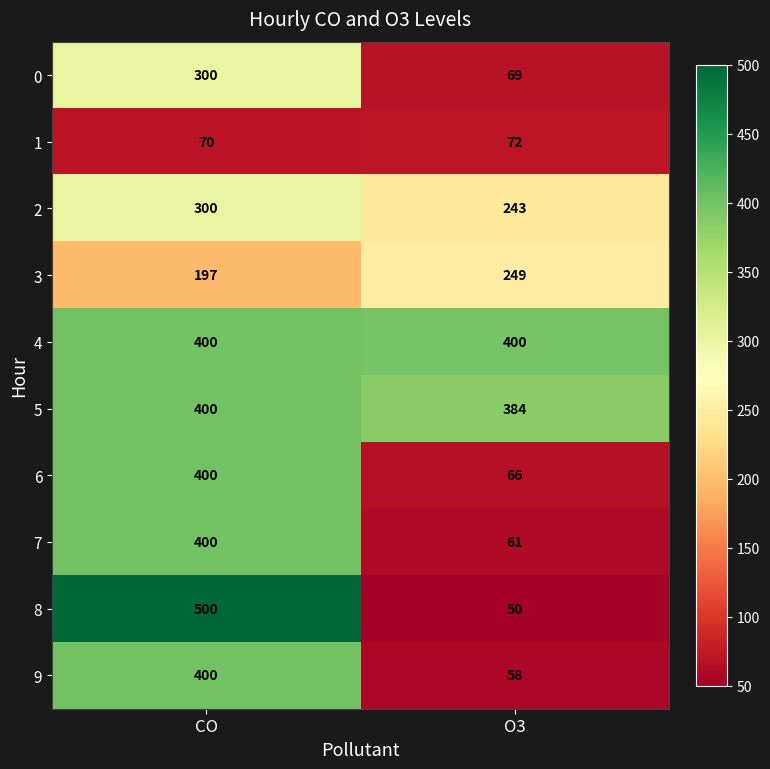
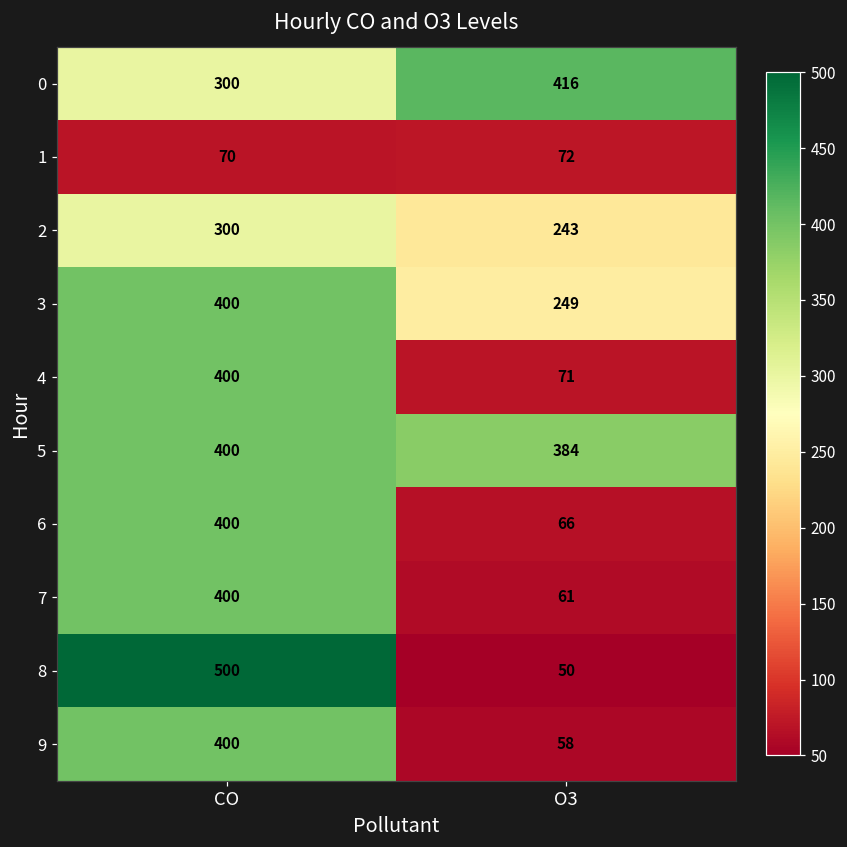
0, O3: 69 -> 416
3, CO: 197 -> 400
4, O3: 400 -> 71
